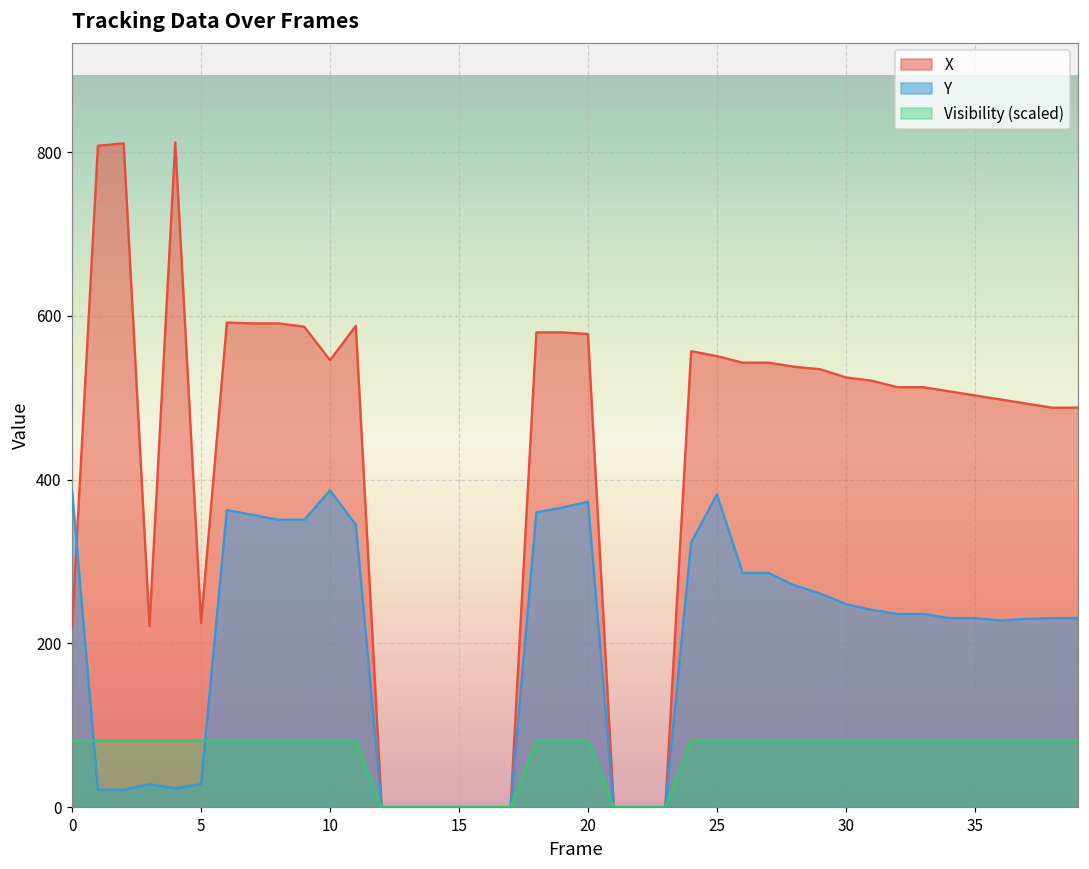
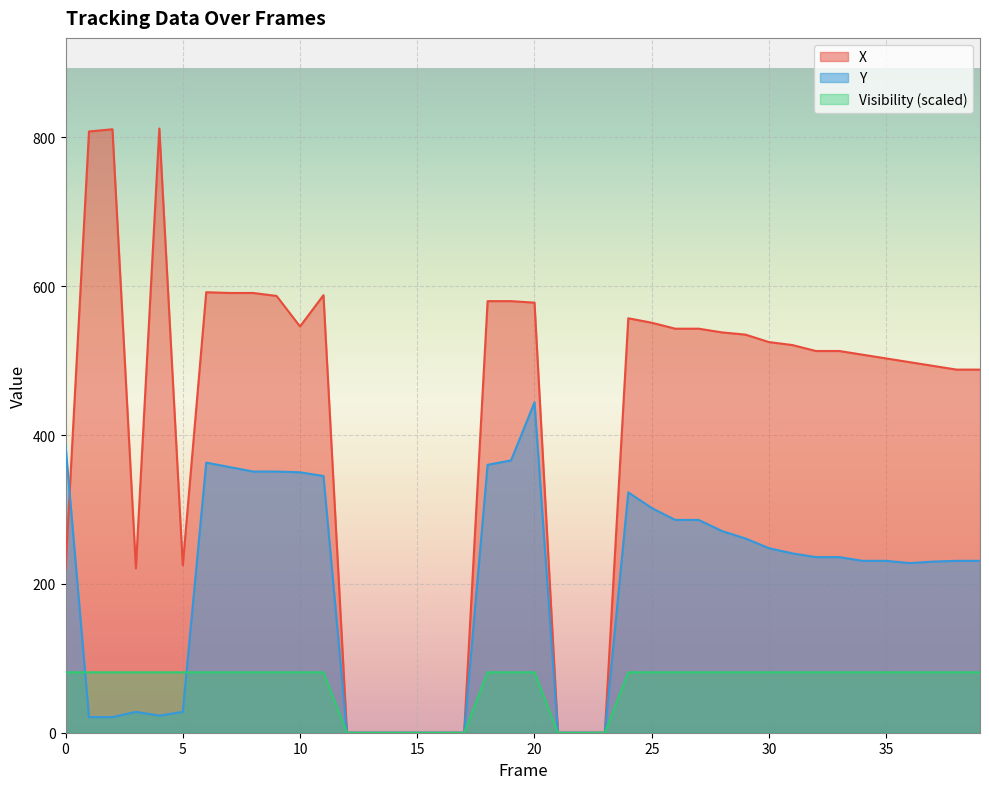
Y, 10: 390 -> 350
Y, 20: 370 -> 440
Y, 25: 380 -> 300
